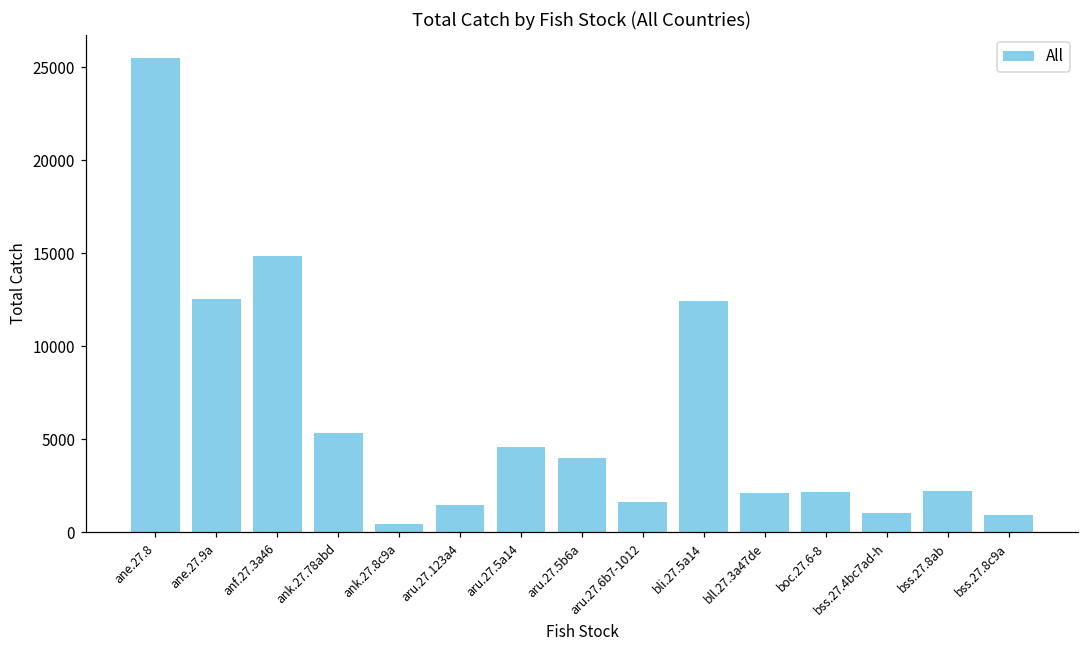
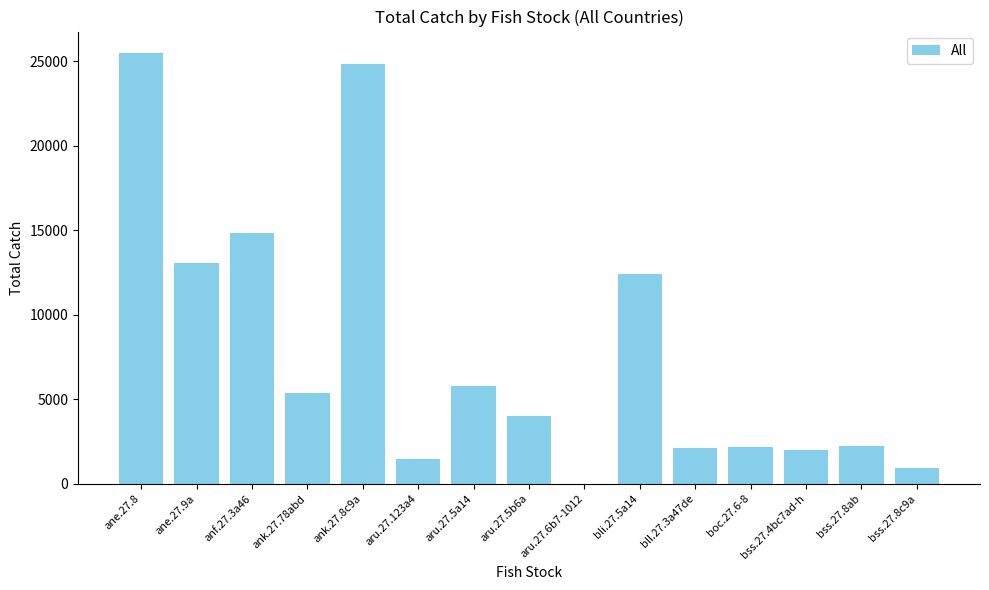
ane.27.9a: 12500 -> 13000
ank.27.8c9a: 500 -> 24800
aru.27.5a14: 4600 -> 5800
aru.27.6b7-1012: 1600 -> 0
bss.27.4bc7ad-h: 1000 -> 2000
